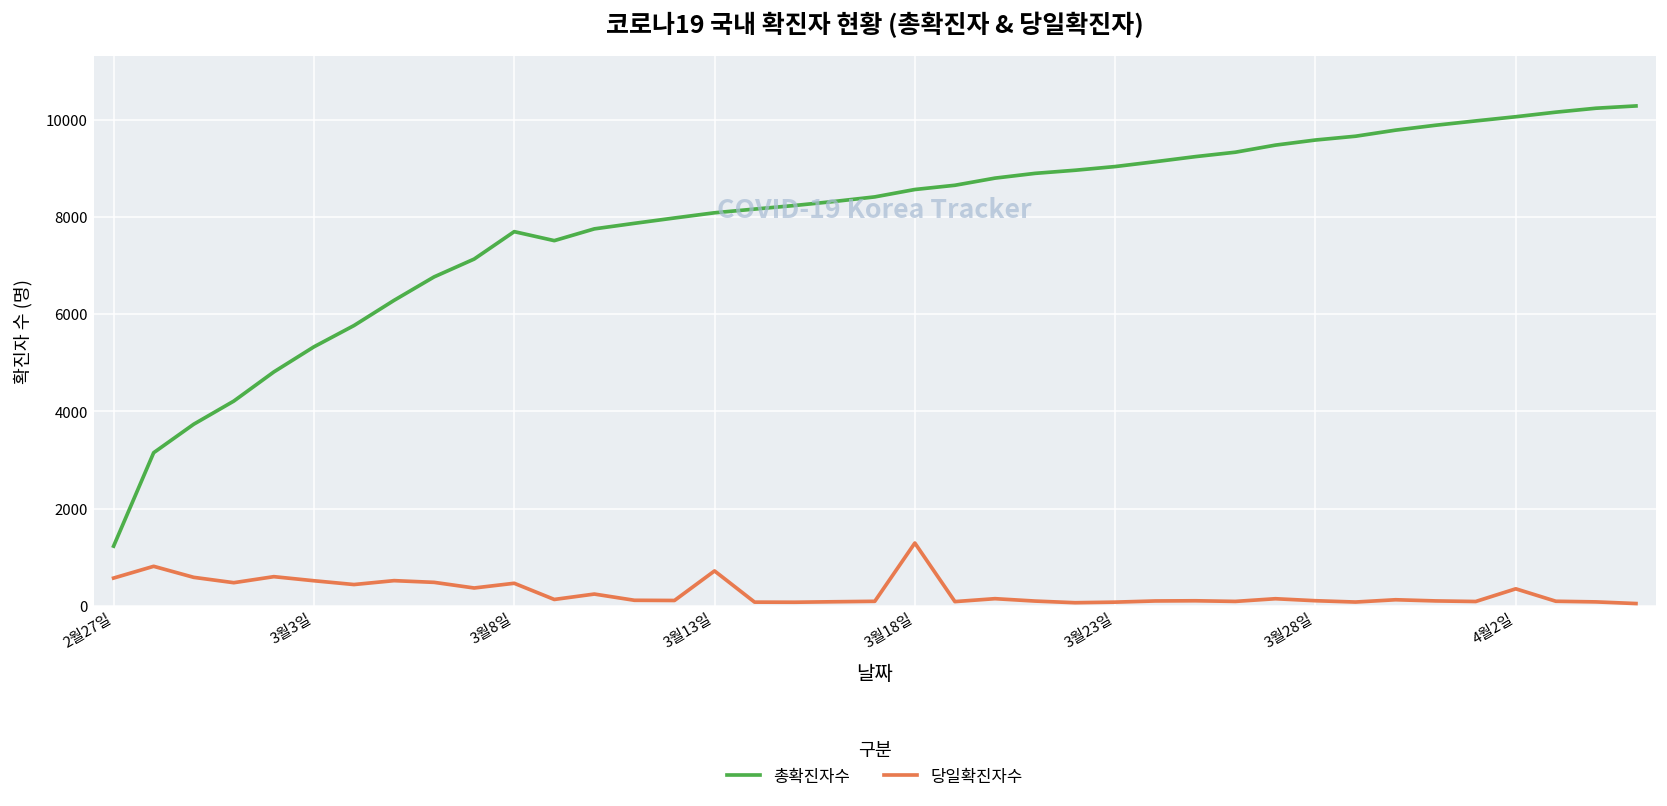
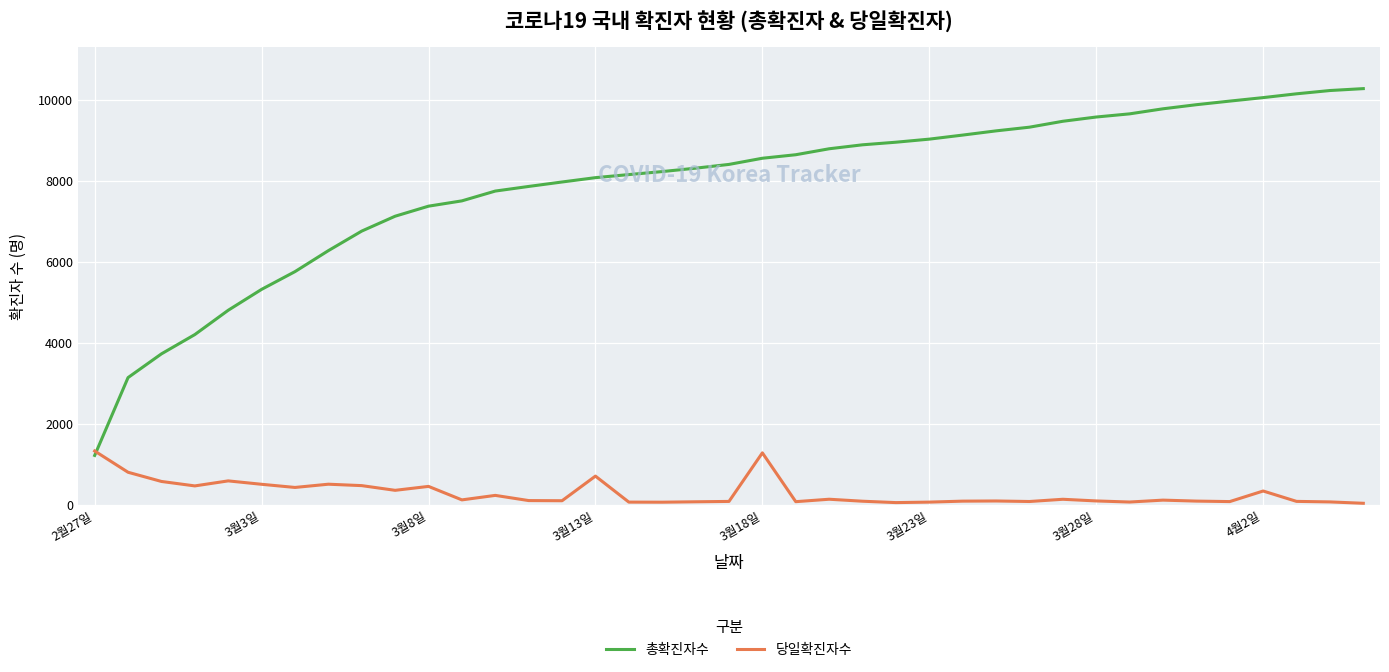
당일확진자수, 2월27일: 600 -> 1300
총확진자수, 3월8일: 7700 -> 7400
